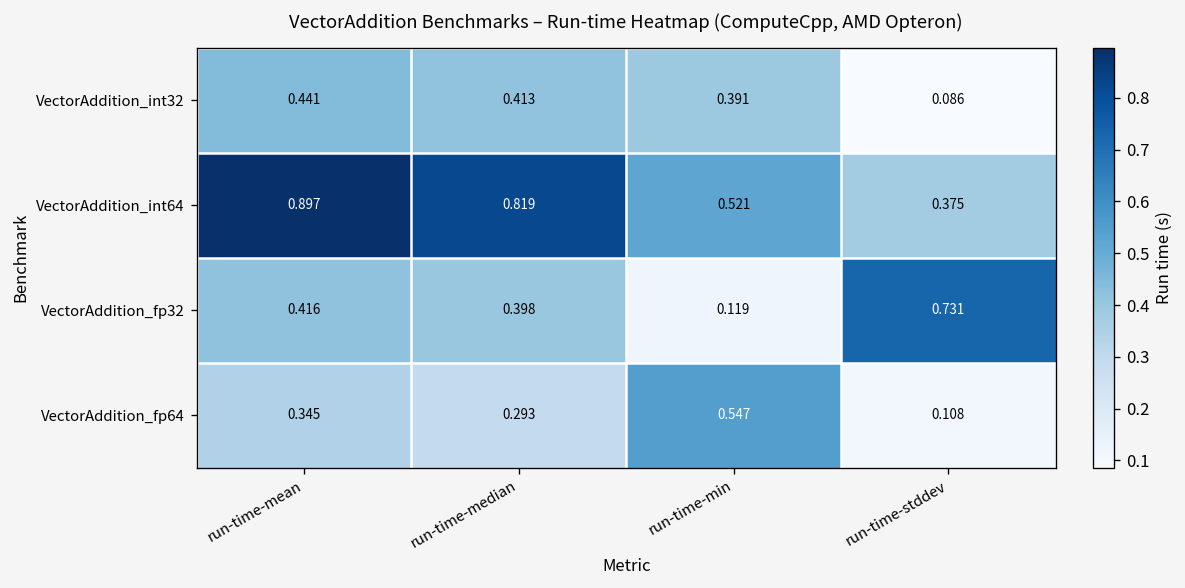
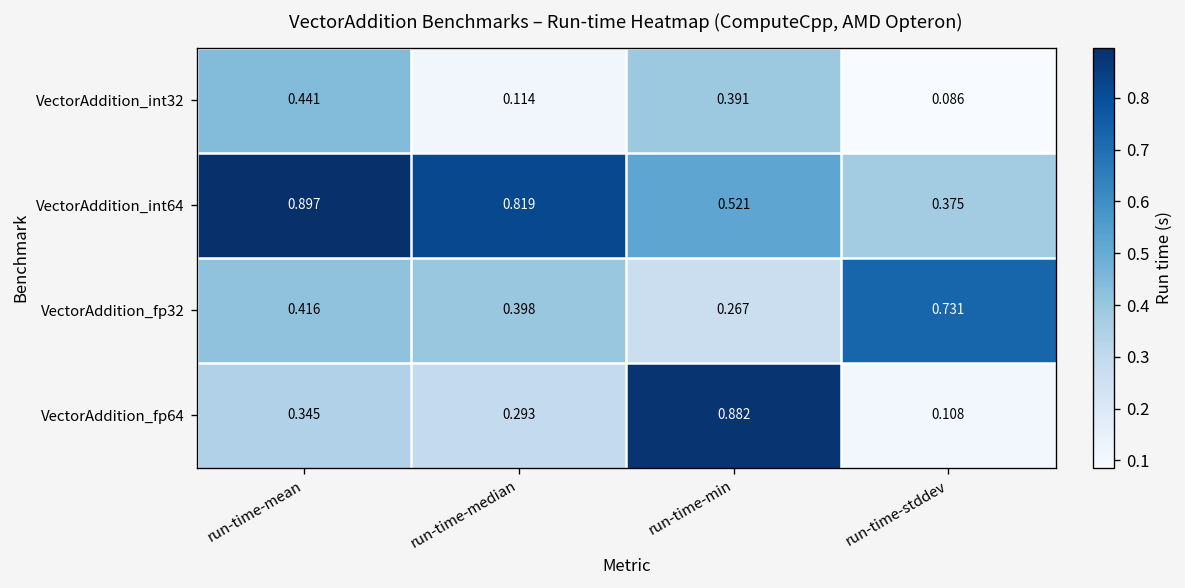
VectorAddition_int32, run-time-median: 0.413 -> 0.114
VectorAddition_fp32, run-time-min: 0.119 -> 0.267
VectorAddition_fp64, run-time-min: 0.547 -> 0.882
